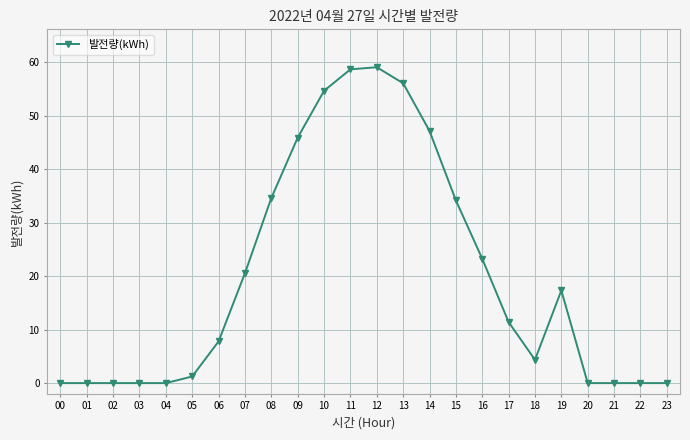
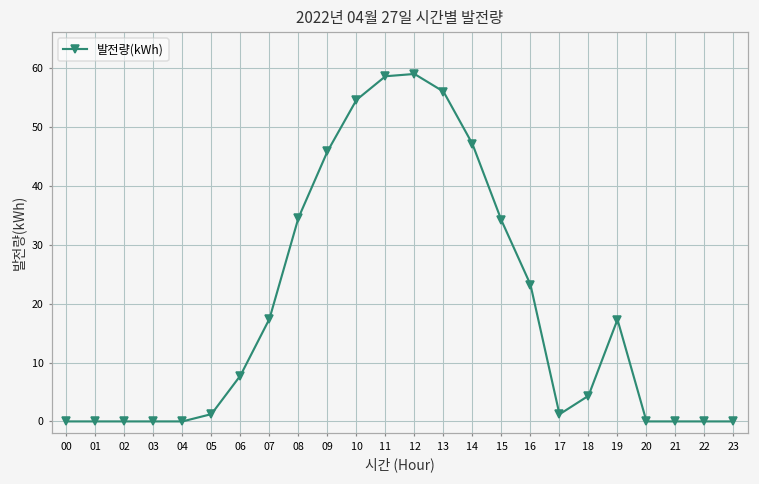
07: 21 -> 17
17: 11 -> 1
